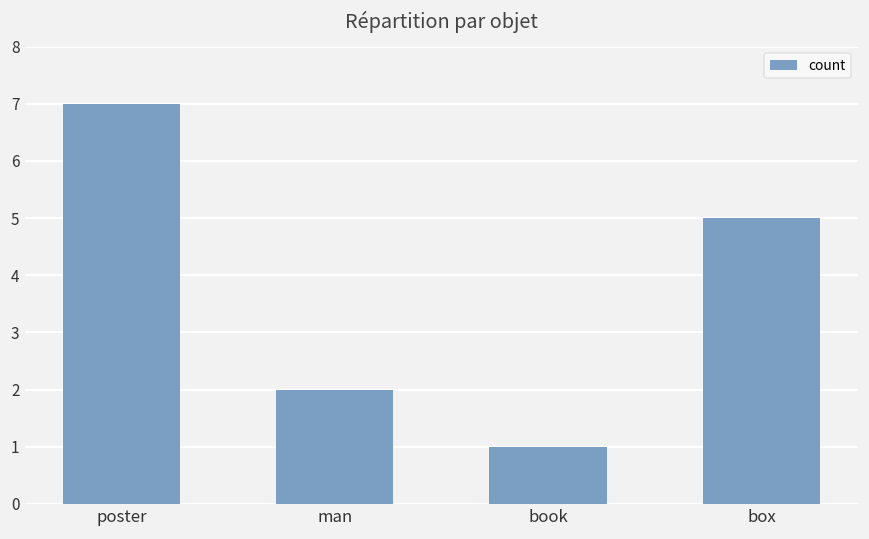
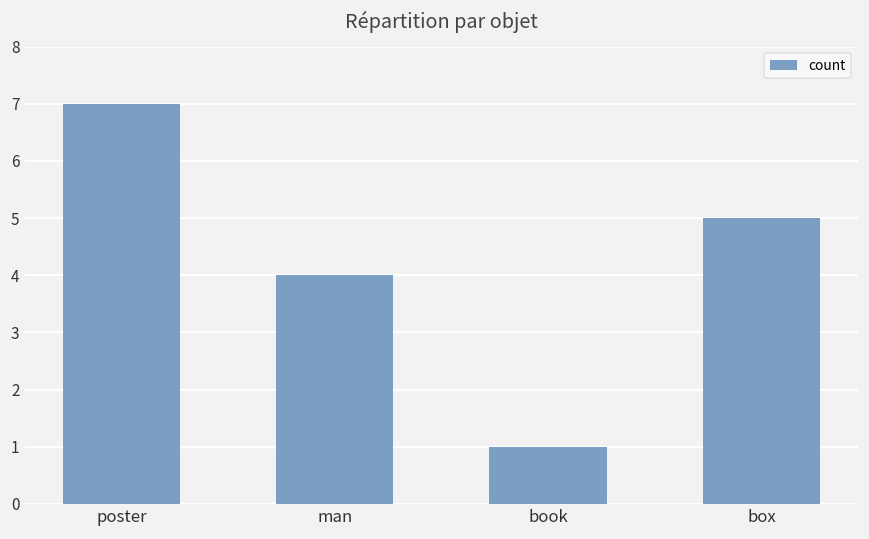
man: 2 -> 4
